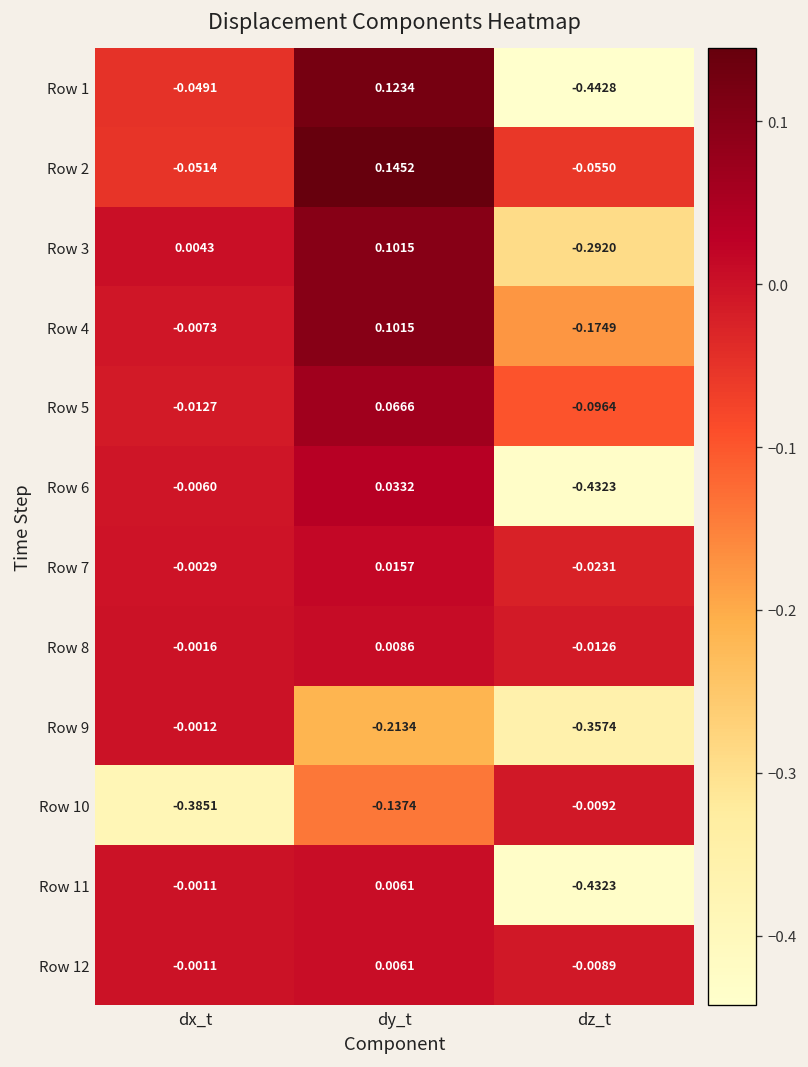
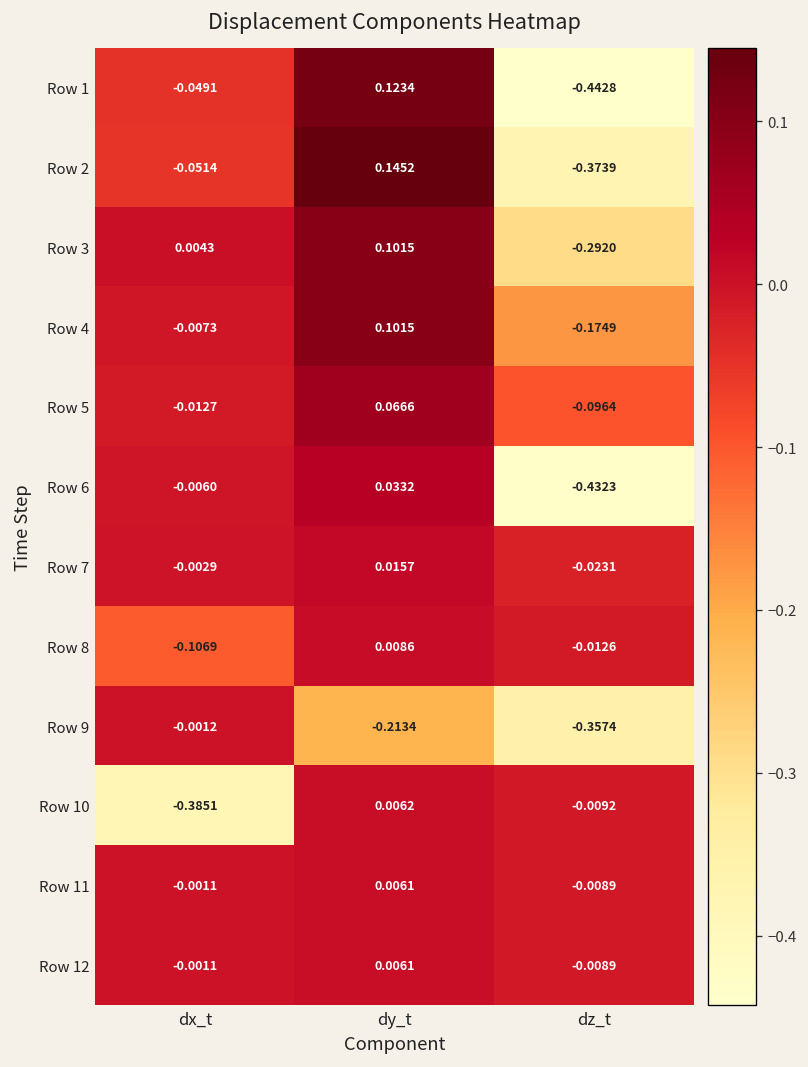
Row 2, dz_t: -0.0550 -> -0.3739
Row 8, dx_t: -0.0016 -> -0.1069
Row 10, dy_t: -0.1374 -> 0.0062
Row 11, dz_t: -0.4323 -> -0.0089
